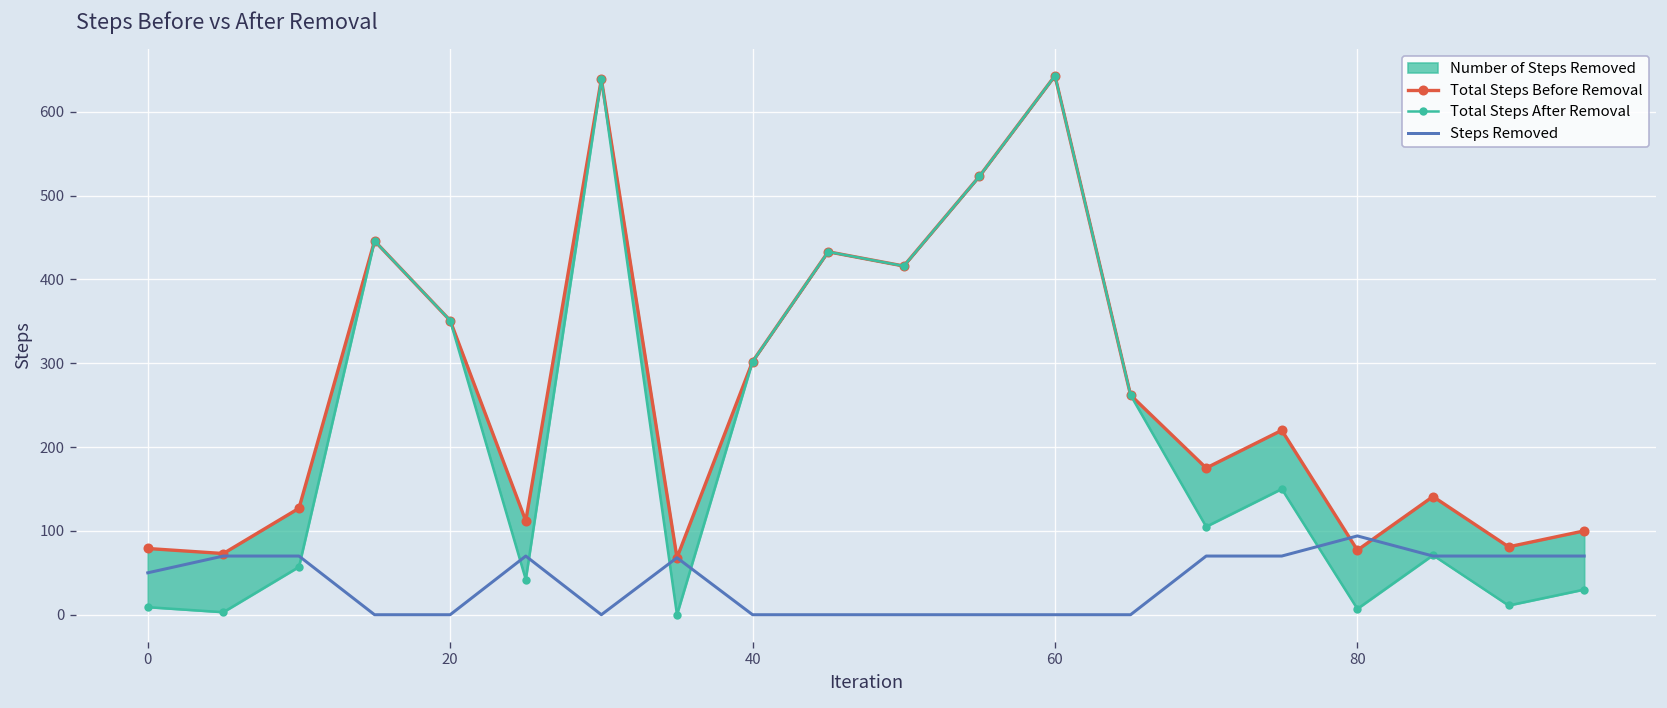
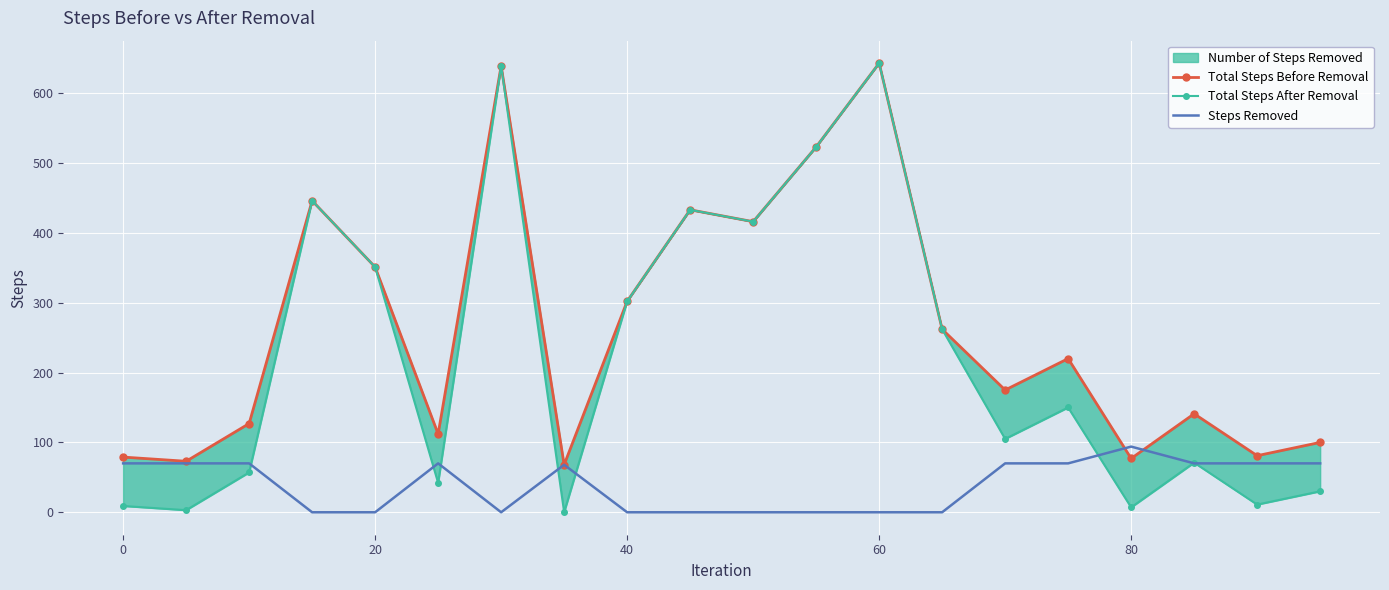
Steps Removed, 0: 50 -> 70
